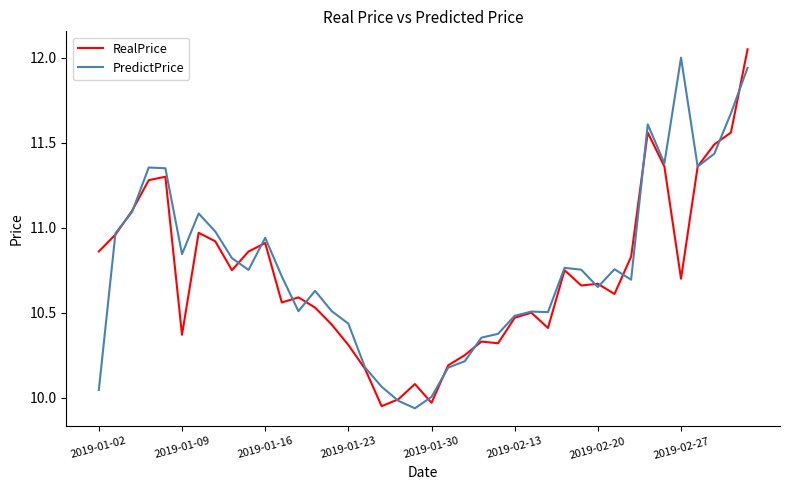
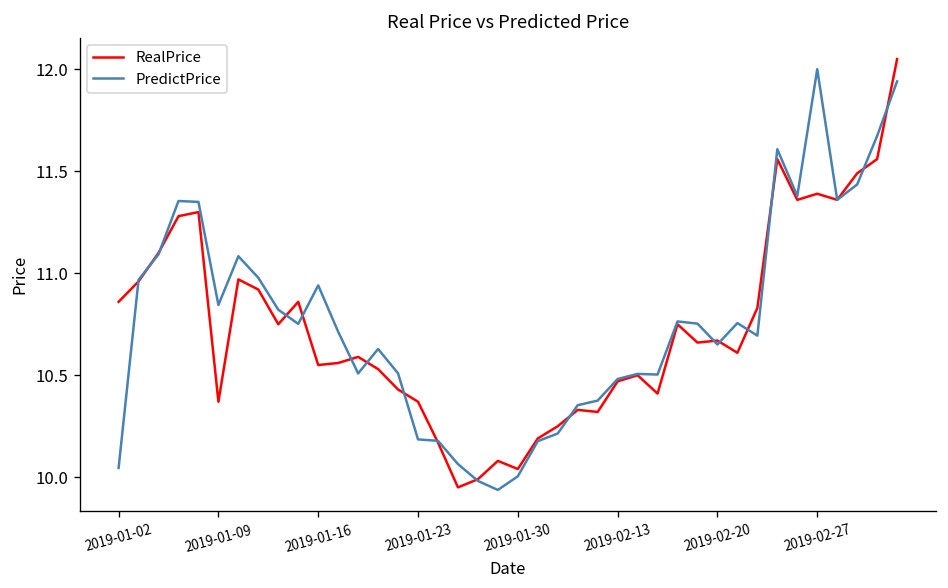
RealPrice, 2019-01-16: 10.91 -> 10.55
RealPrice, 2019-01-23: 10.31 -> 10.37
PredictPrice, 2019-01-23: 10.44 -> 10.19
RealPrice, 2019-01-30: 9.97 -> 10.04
RealPrice, 2019-02-27: 10.70 -> 11.39
